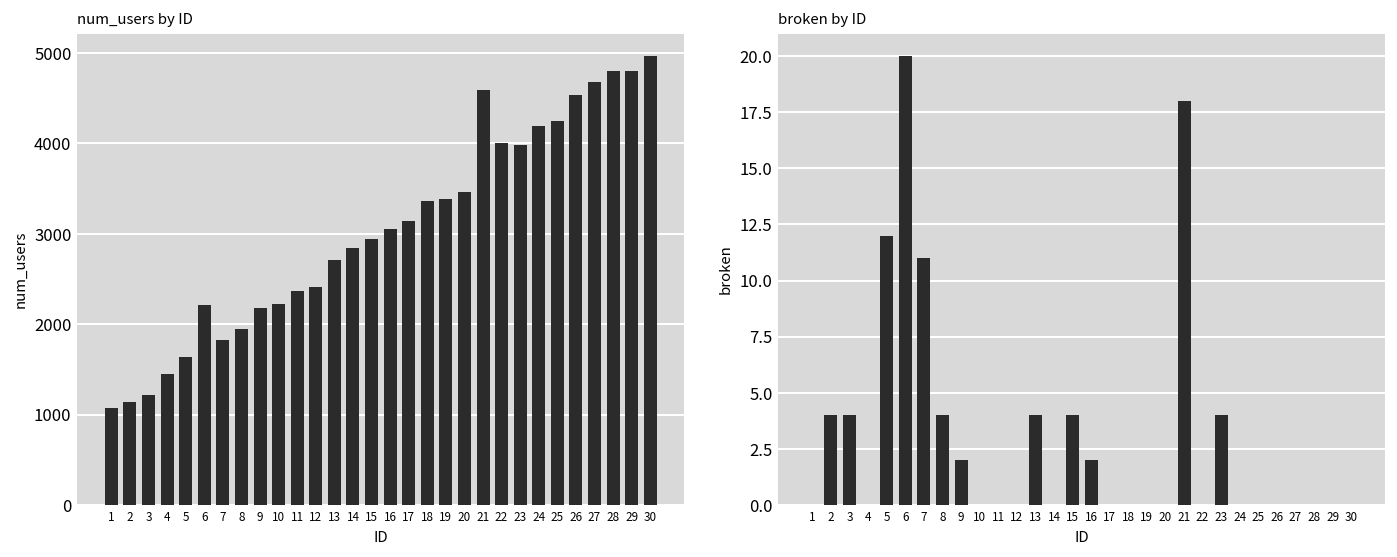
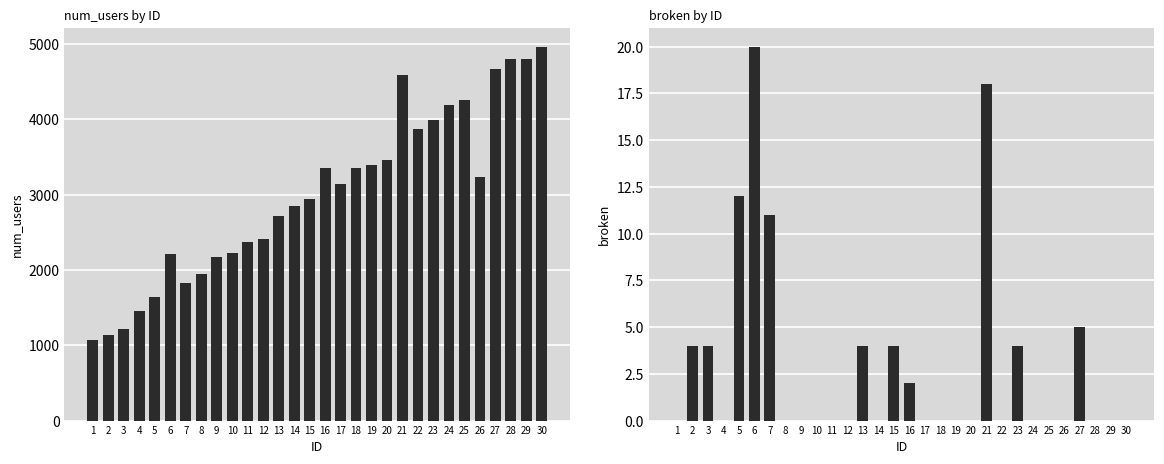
num_users by ID, 16: 3100 -> 3400
num_users by ID, 22: 4000 -> 3900
num_users by ID, 26: 4500 -> 3200
broken by ID, 8: 4 -> 0
broken by ID, 9: 2 -> 0
broken by ID, 27: 0 -> 5
